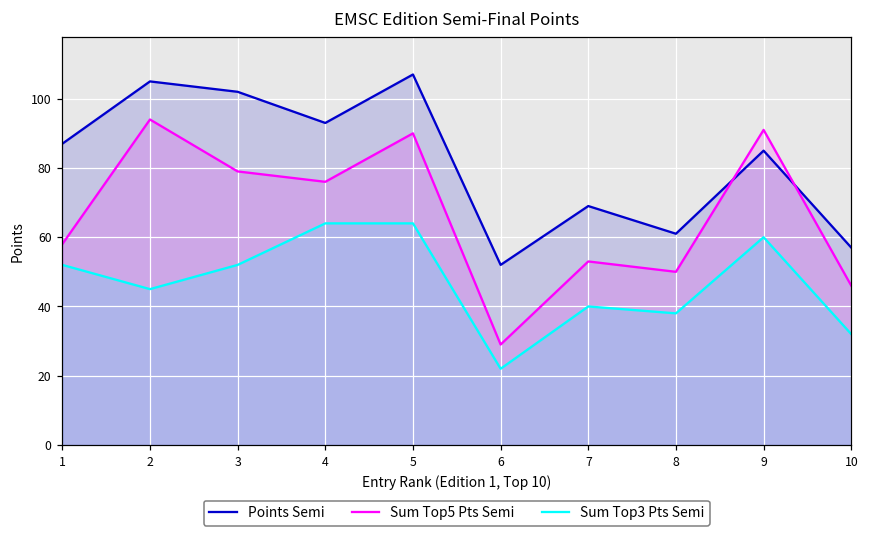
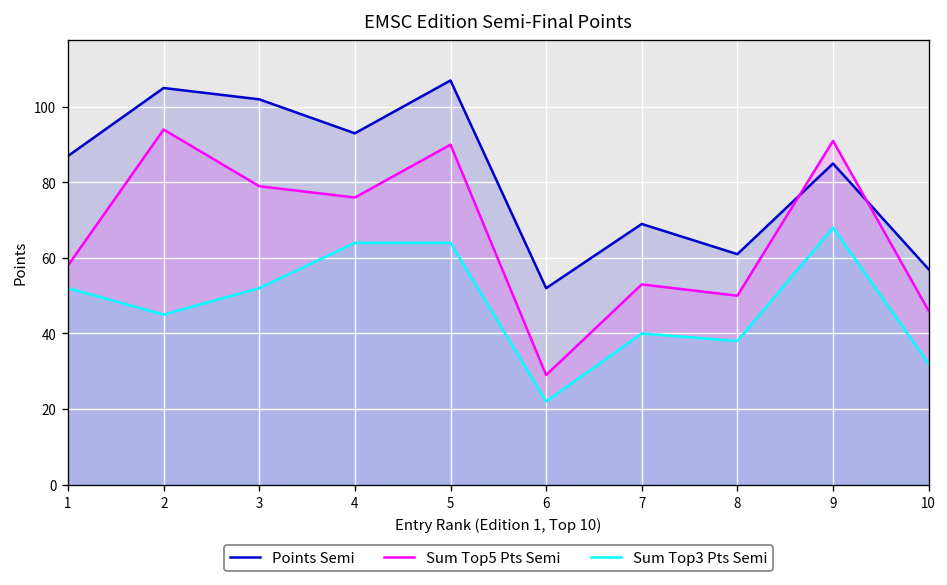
Sum Top3 Pts Semi, 9: 60 -> 68
